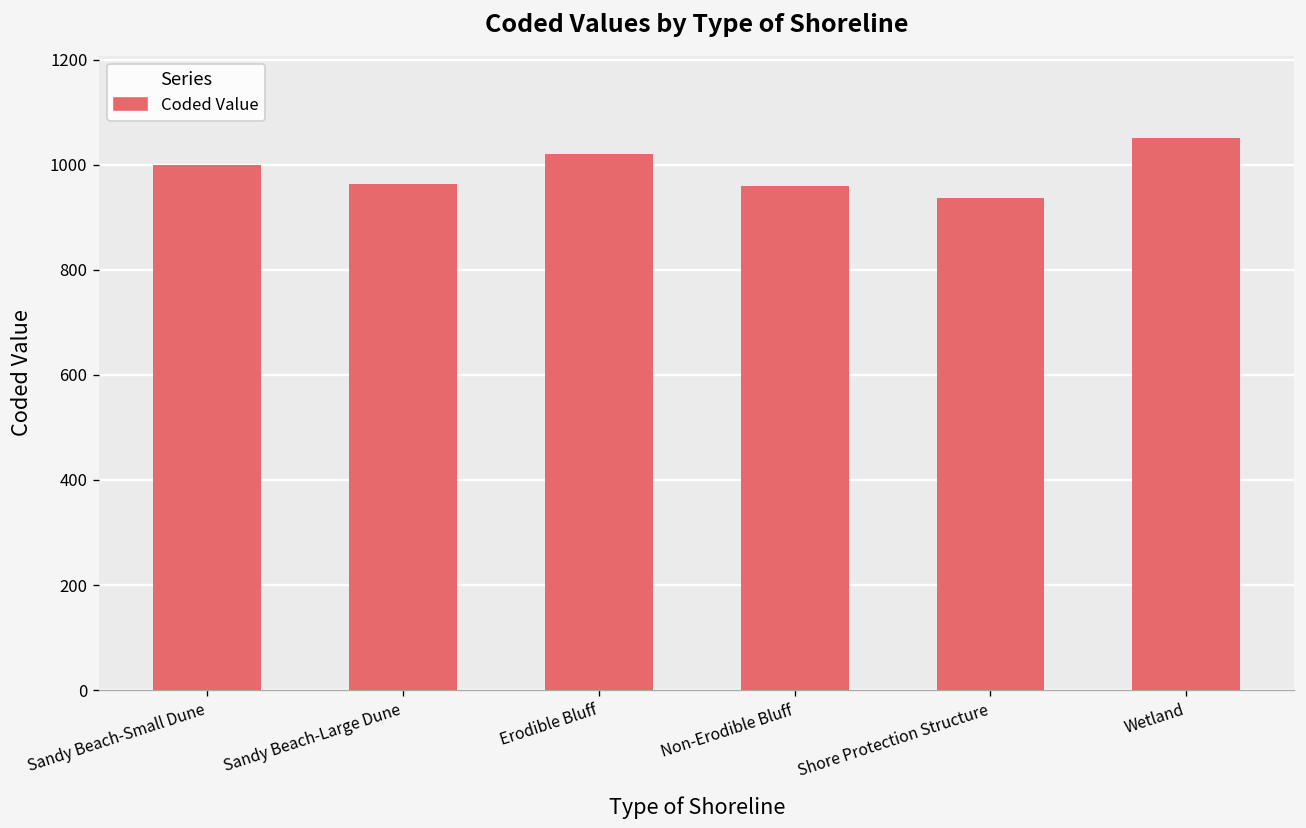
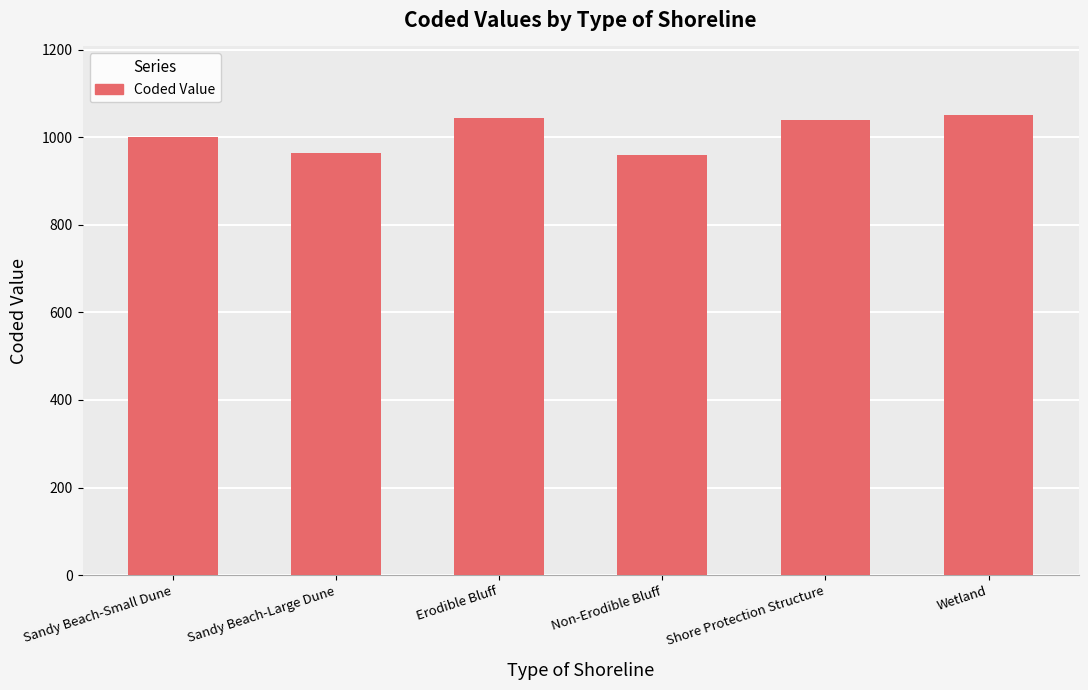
Erodible Bluff: 1020 -> 1040
Shore Protection Structure: 940 -> 1040
